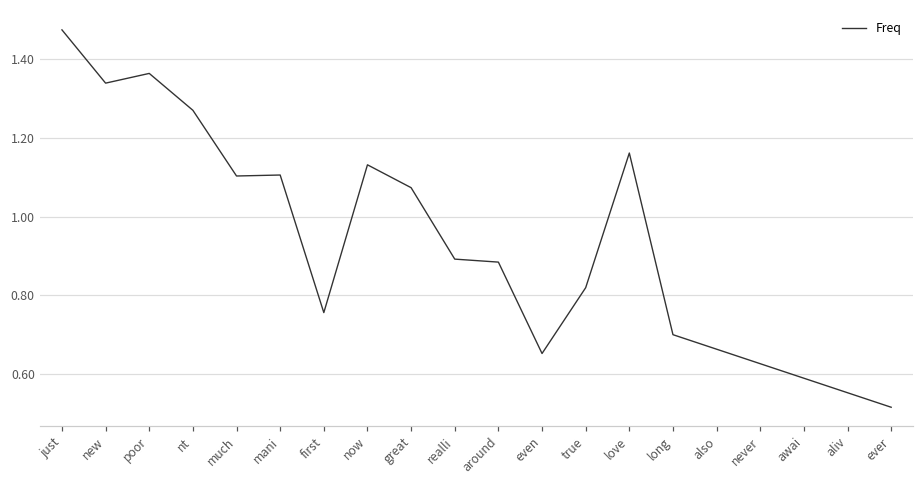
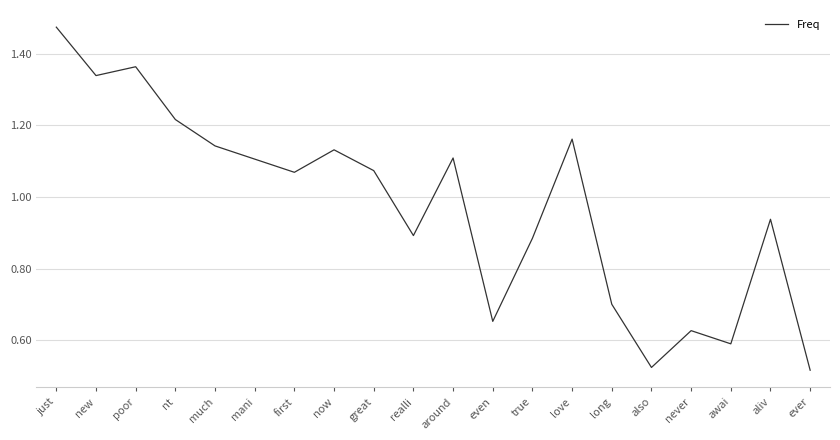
nt: 1.27 -> 1.22
much: 1.10 -> 1.14
first: 0.76 -> 1.07
around: 0.88 -> 1.11
true: 0.82 -> 0.88
also: 0.66 -> 0.52
aliv: 0.55 -> 0.94
